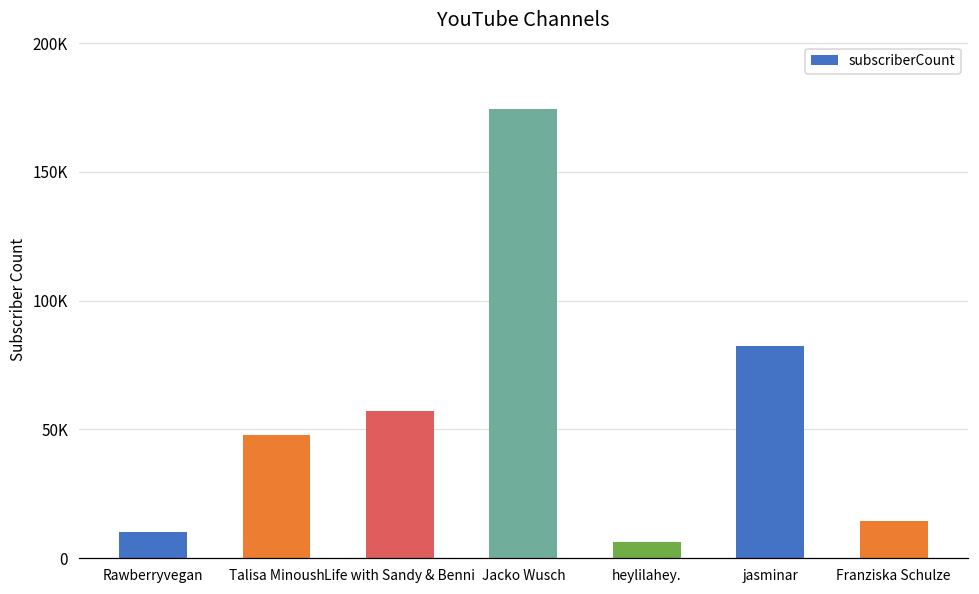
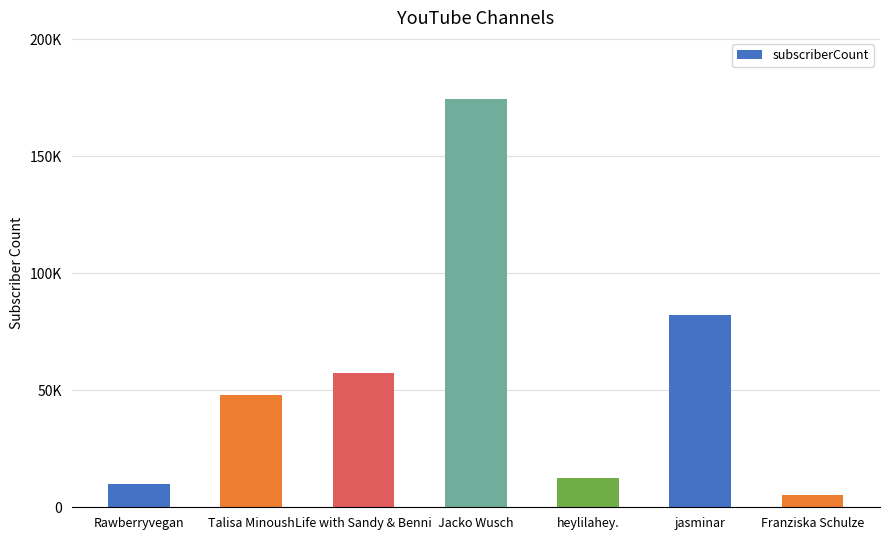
heylilahey.: 6000 -> 12000
Franziska Schulze: 14000 -> 5000
